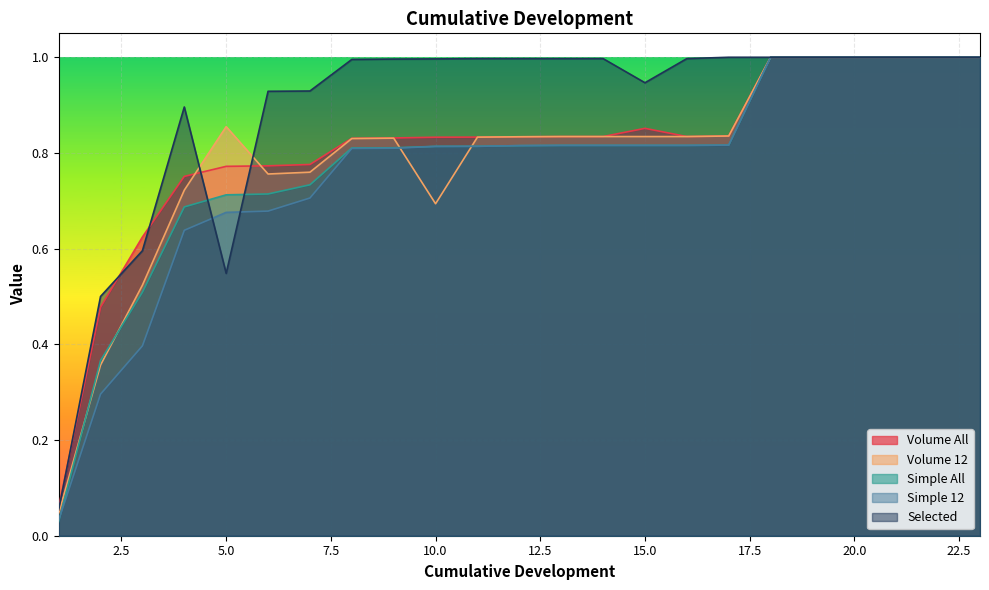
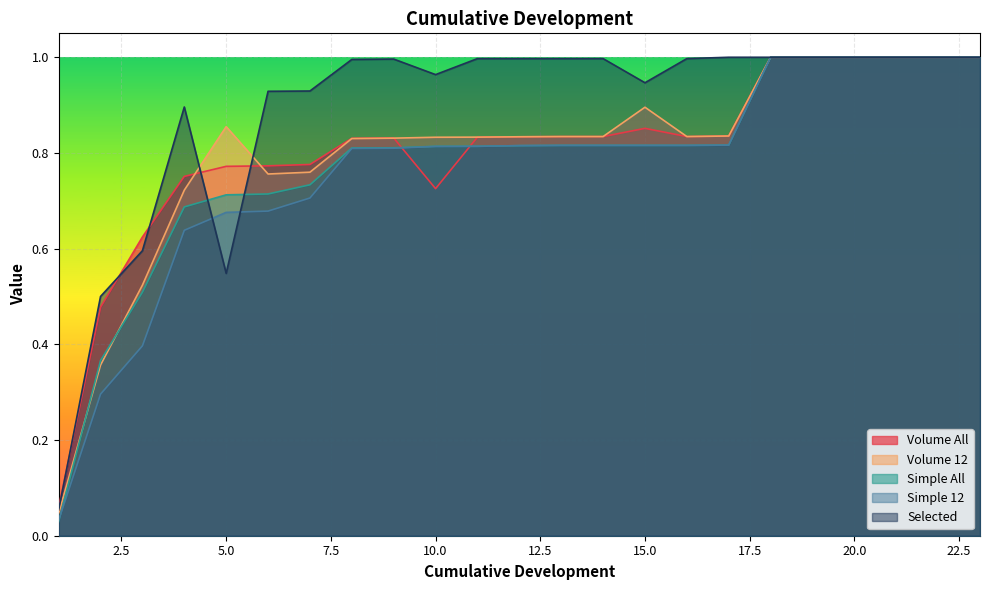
Volume All, 10.0: 0.83 -> 0.73
Volume 12, 10.0: 0.69 -> 0.83
Selected, 10.0: 1.00 -> 0.96
Volume 12, 15.0: 0.83 -> 0.90
